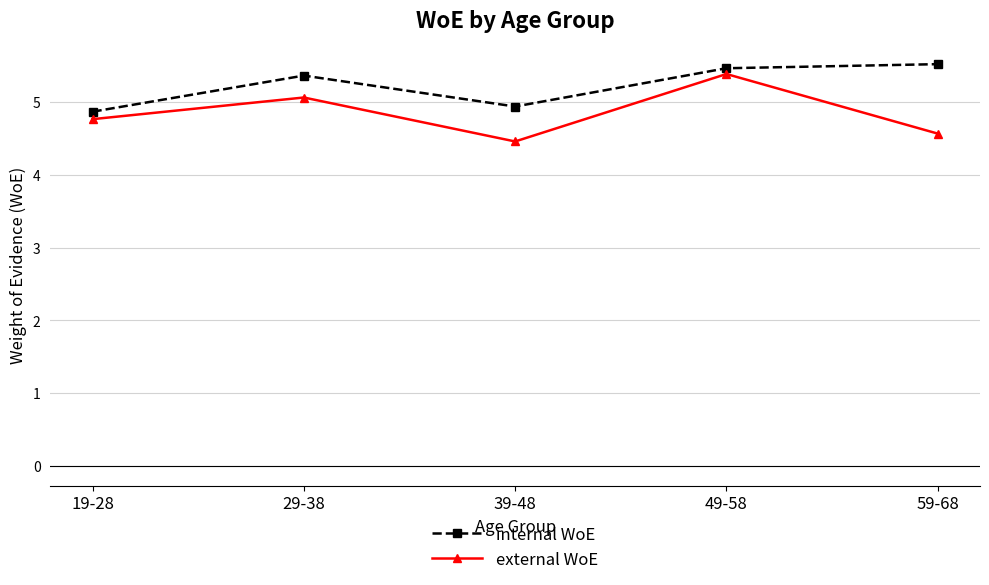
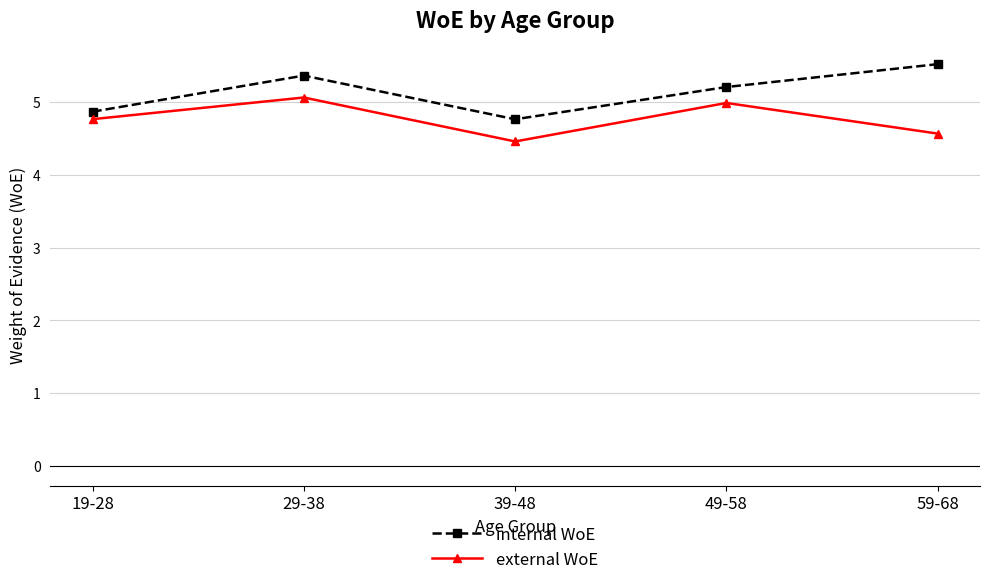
internal WoE, 39-48: 4.9 -> 4.8
internal WoE, 49-58: 5.5 -> 5.2
external WoE, 49-58: 5.4 -> 5.0
